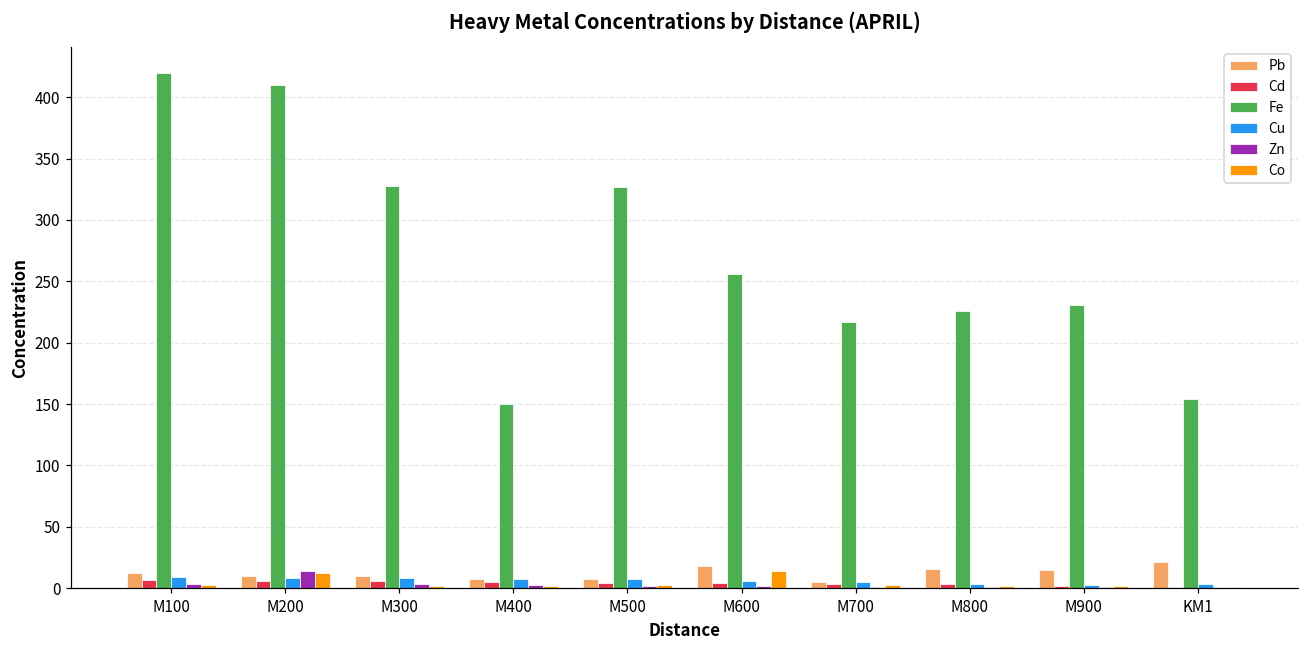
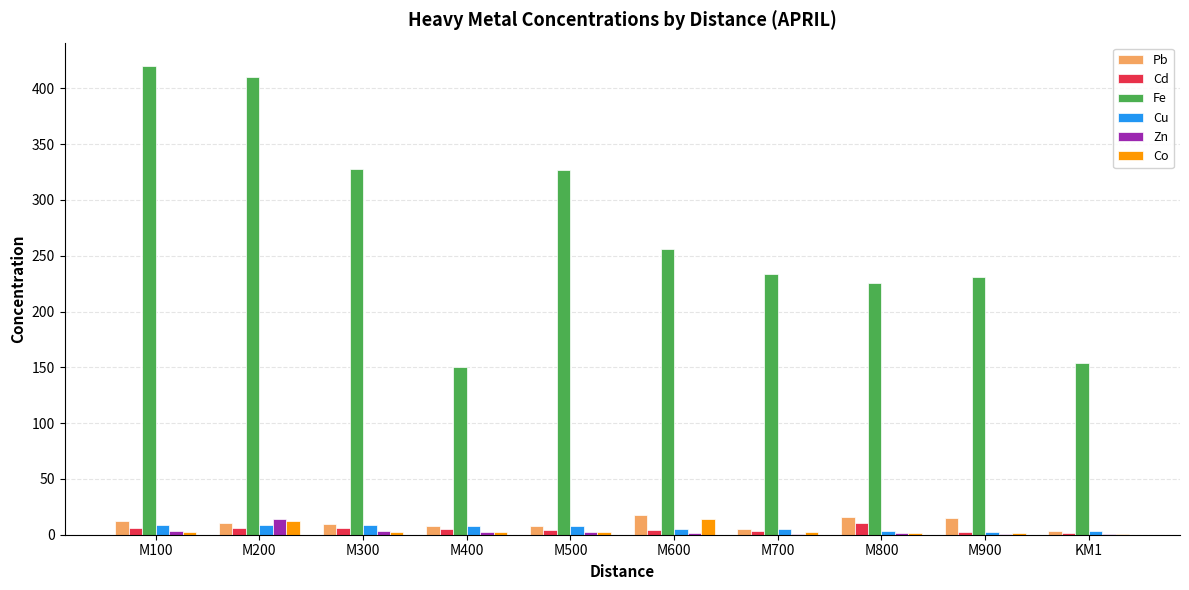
Fe, M700: 217 -> 234
Cd, M800: 4 -> 11
Pb, KM1: 21 -> 3
